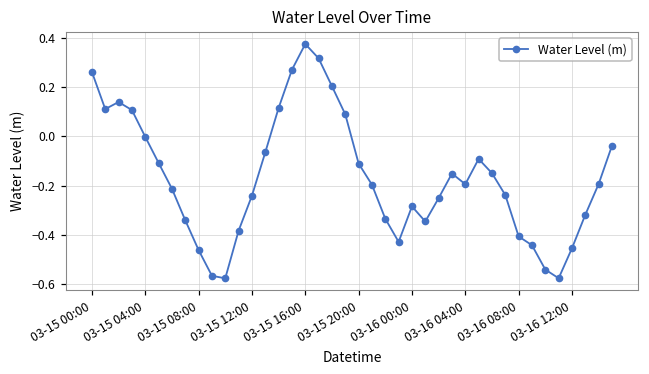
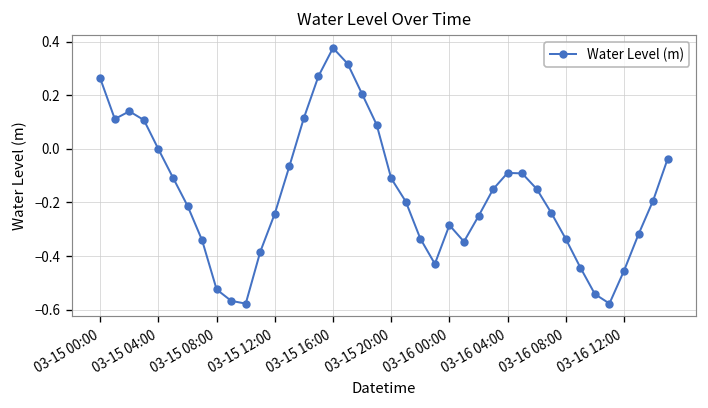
03-15 08:00: -0.46 -> -0.52
03-16 04:00: -0.19 -> -0.09
03-16 08:00: -0.41 -> -0.34
